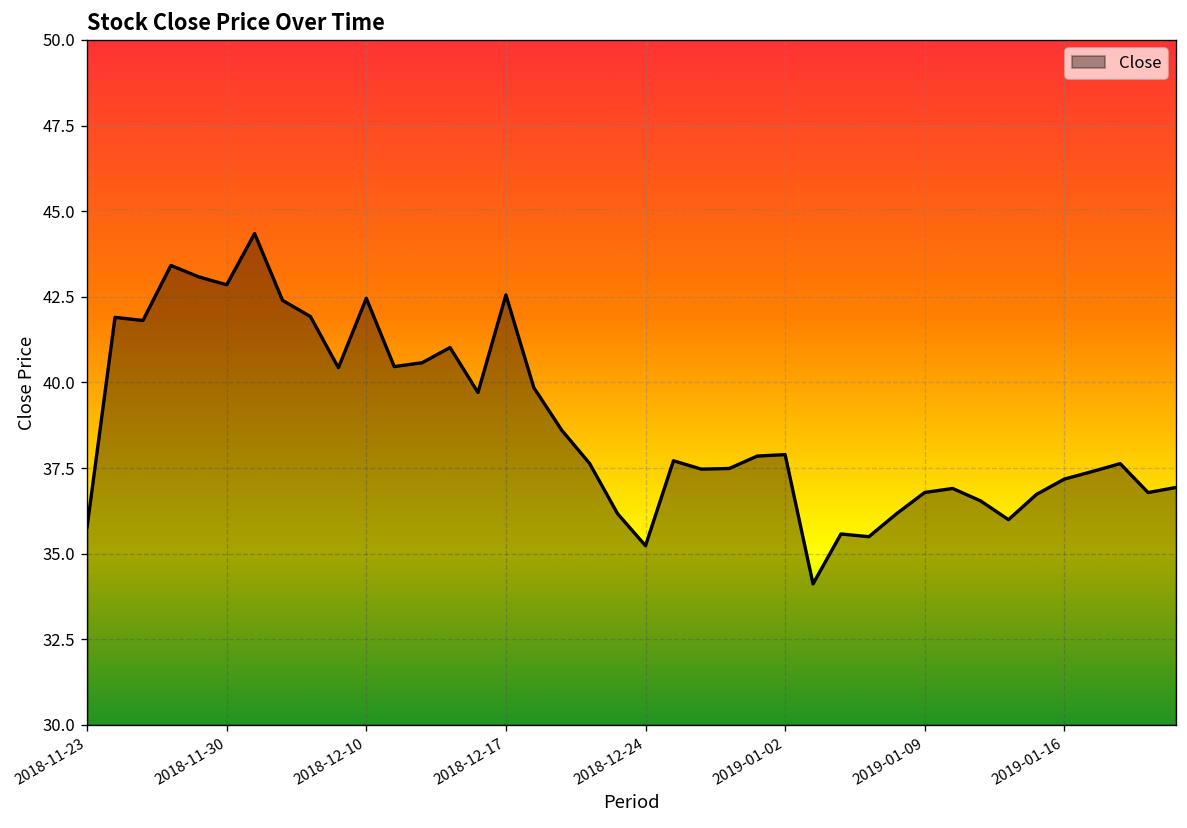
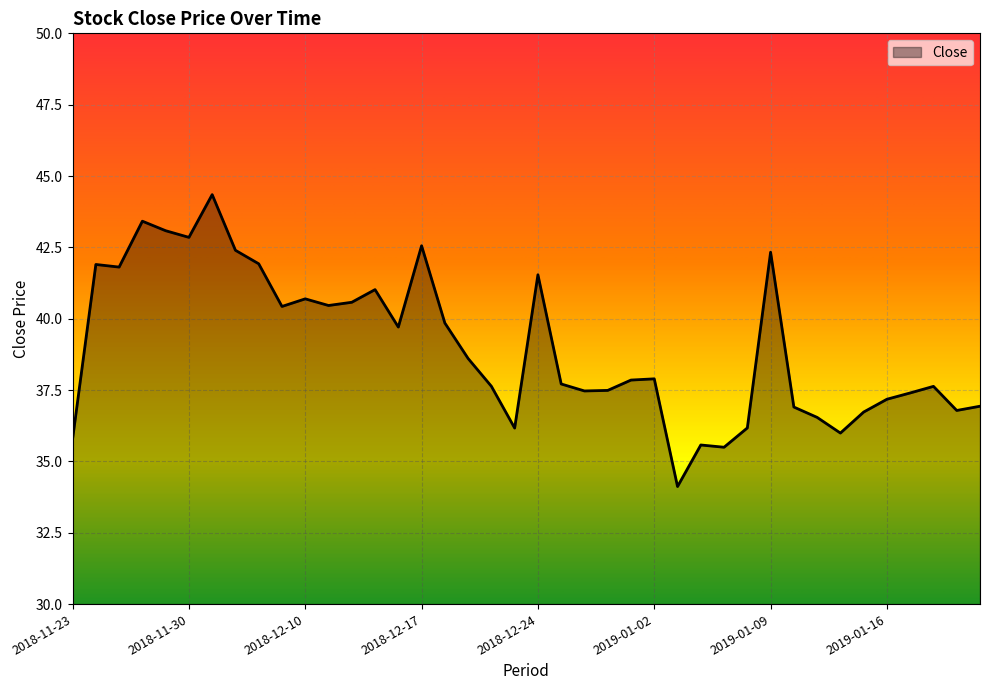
2018-12-10: 42.5 -> 40.7
2018-12-24: 35.2 -> 41.5
2019-01-09: 36.8 -> 42.3
